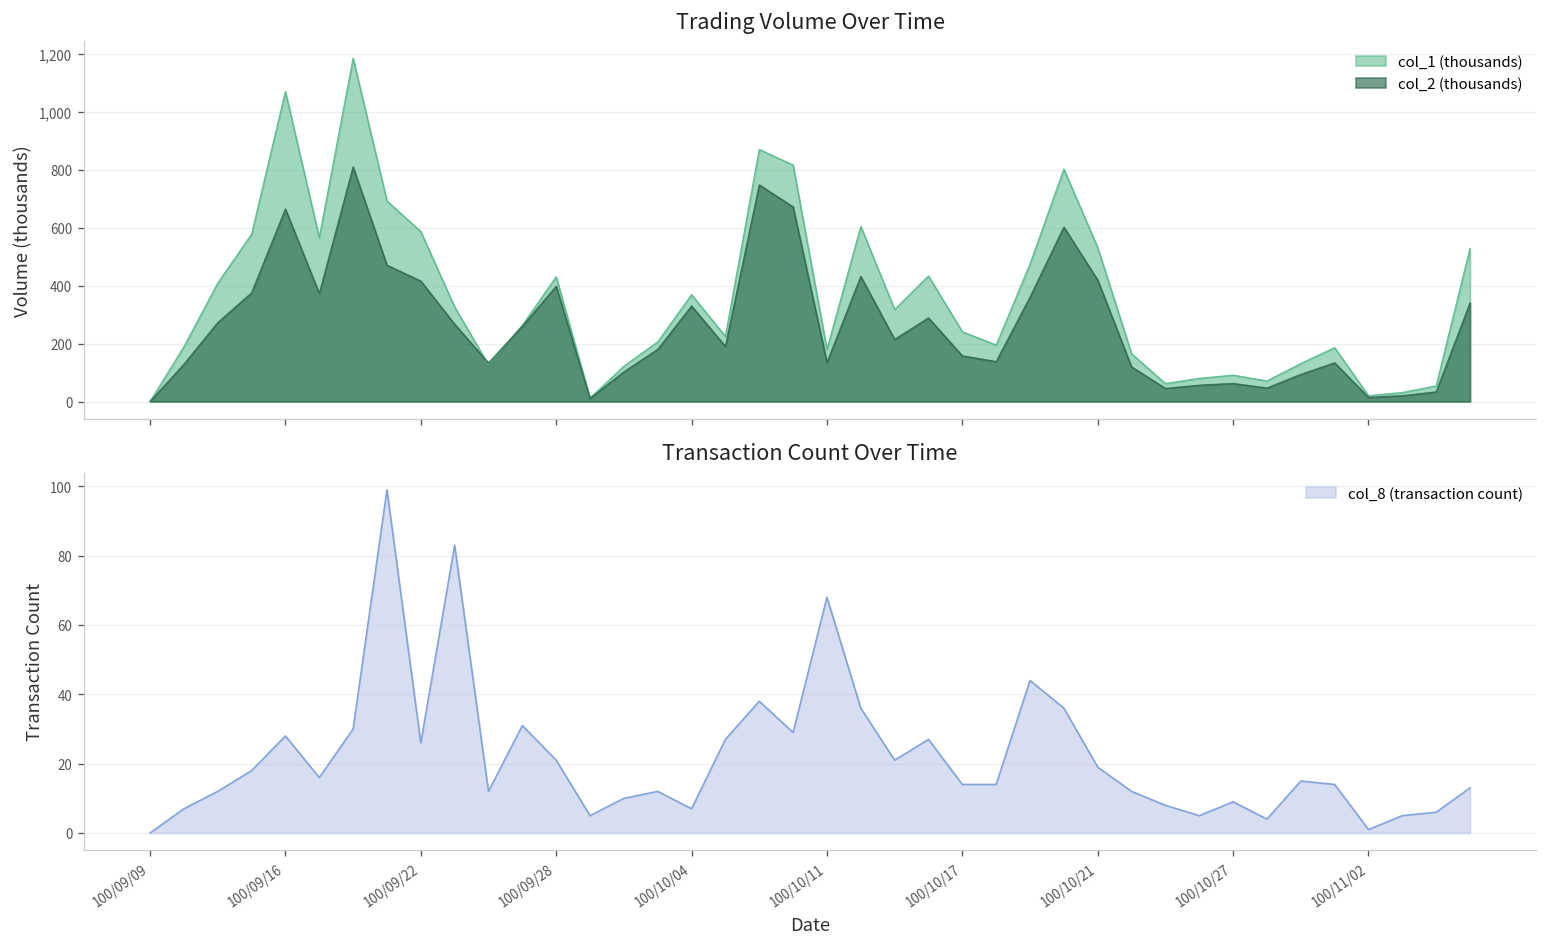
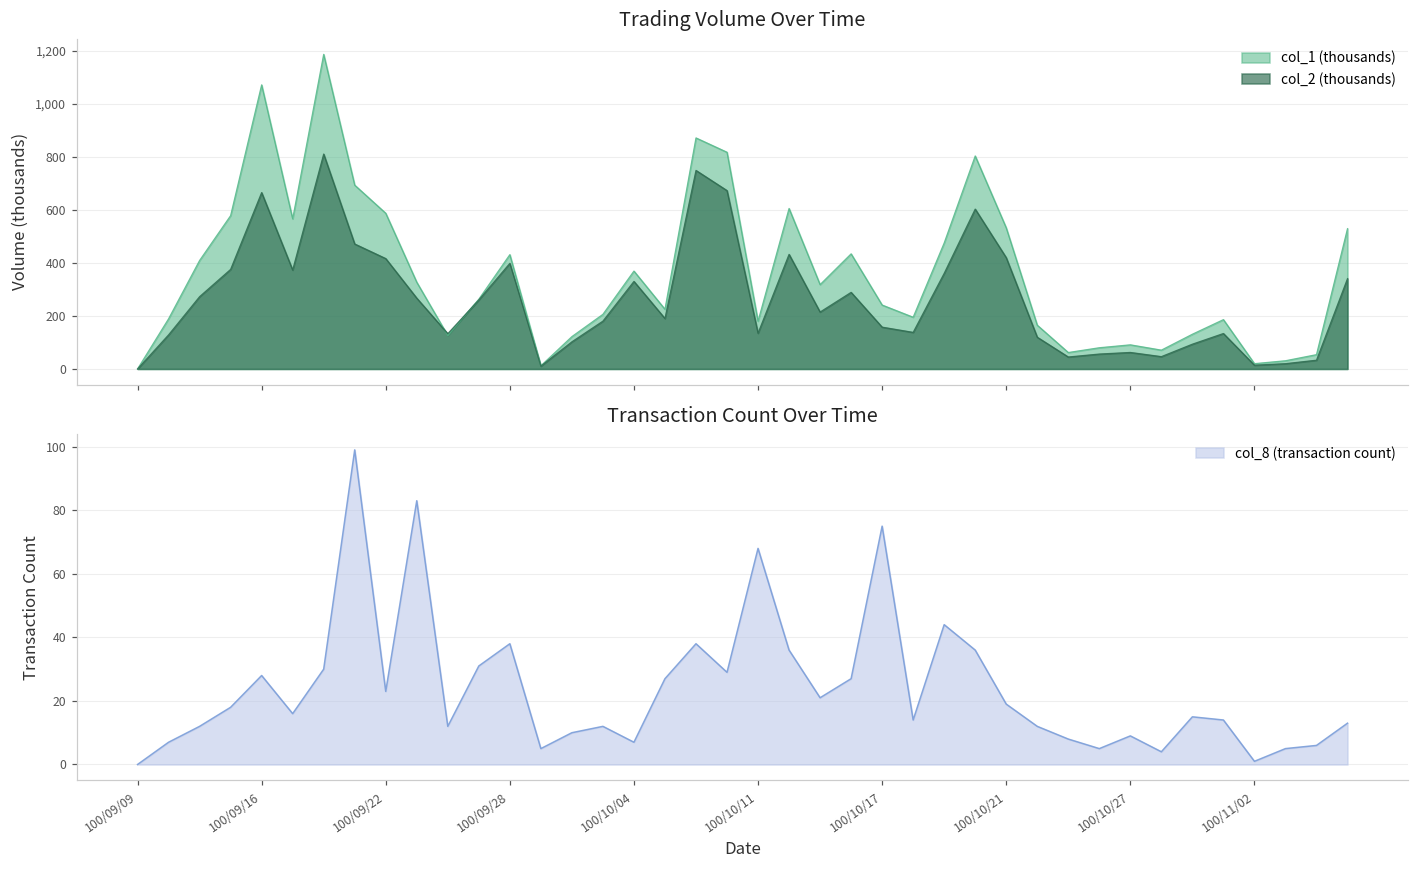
Transaction Count Over Time, 100/09/22: 26 -> 23
Transaction Count Over Time, 100/09/28: 21 -> 38
Transaction Count Over Time, 100/10/17: 14 -> 75
